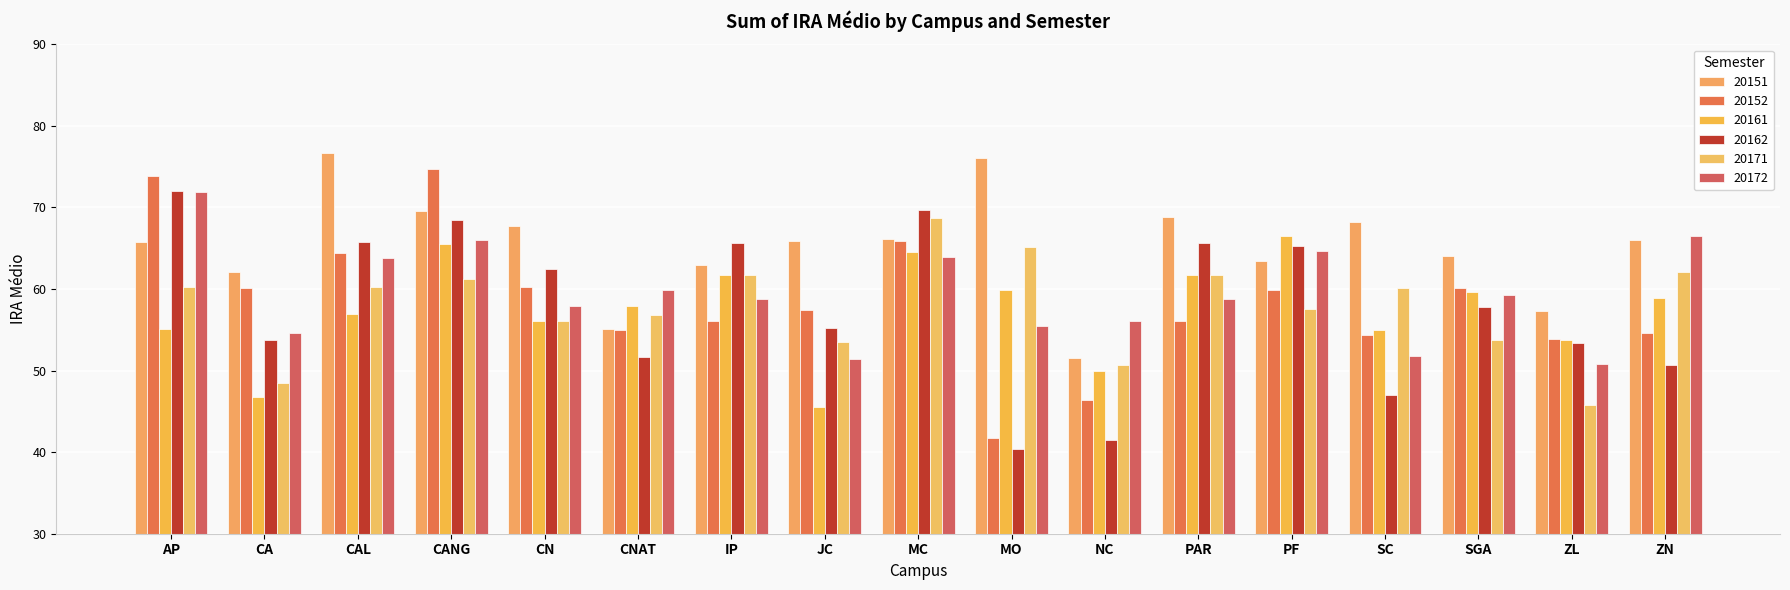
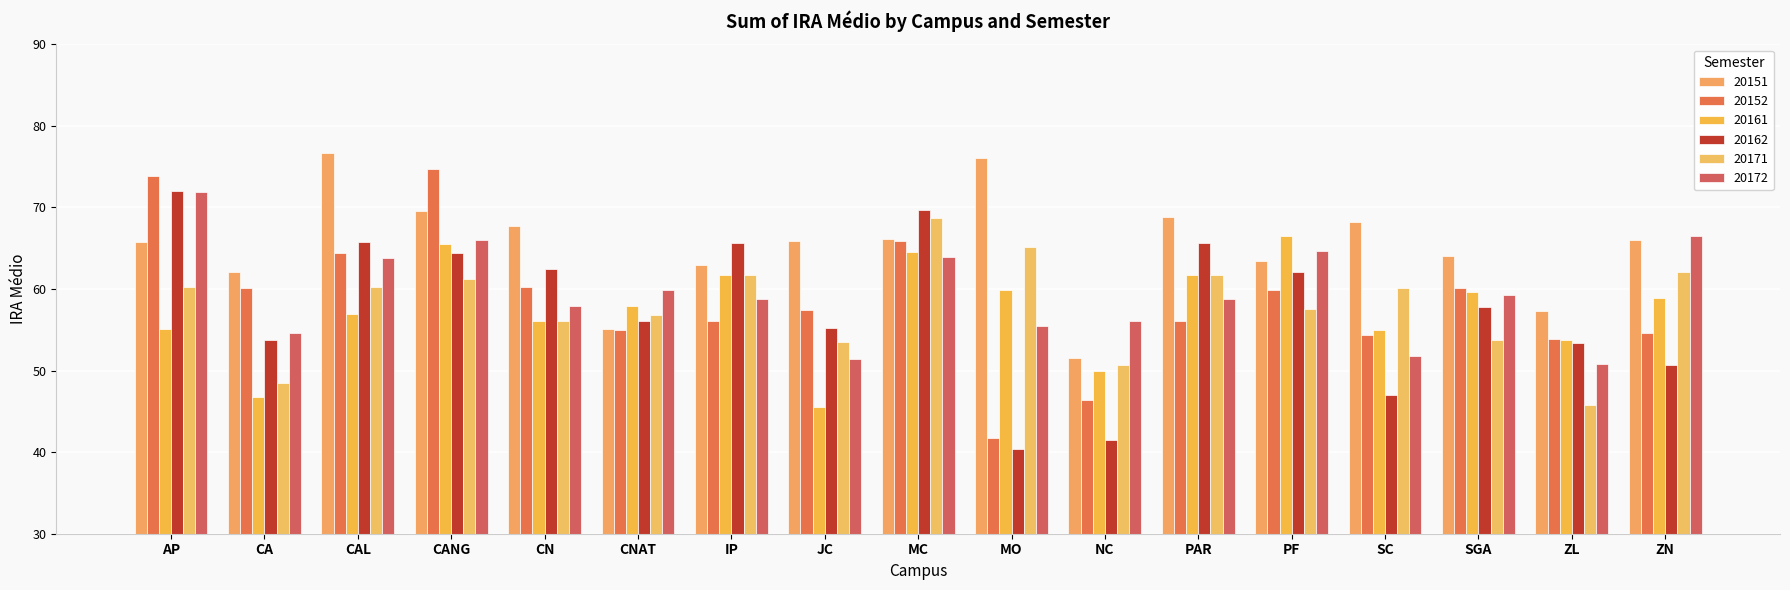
20162, CANG: 68 -> 64
20162, CNAT: 52 -> 56
20162, PF: 65 -> 62
